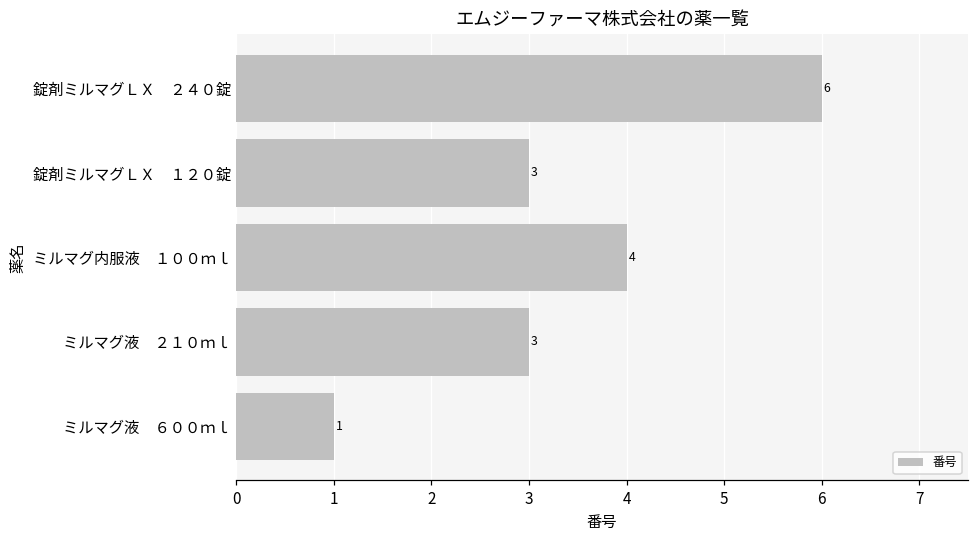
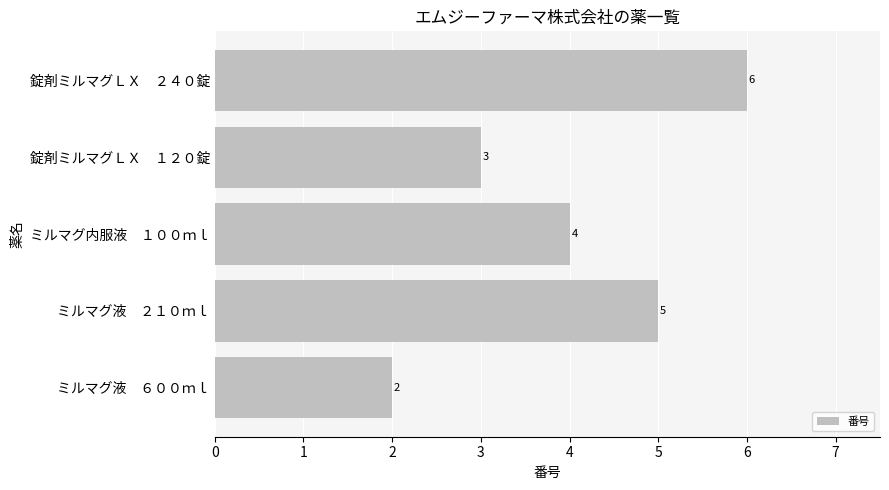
ミルマグ液 ２１０ｍｌ: 3 -> 5
ミルマグ液 ６００ｍｌ: 1 -> 2
